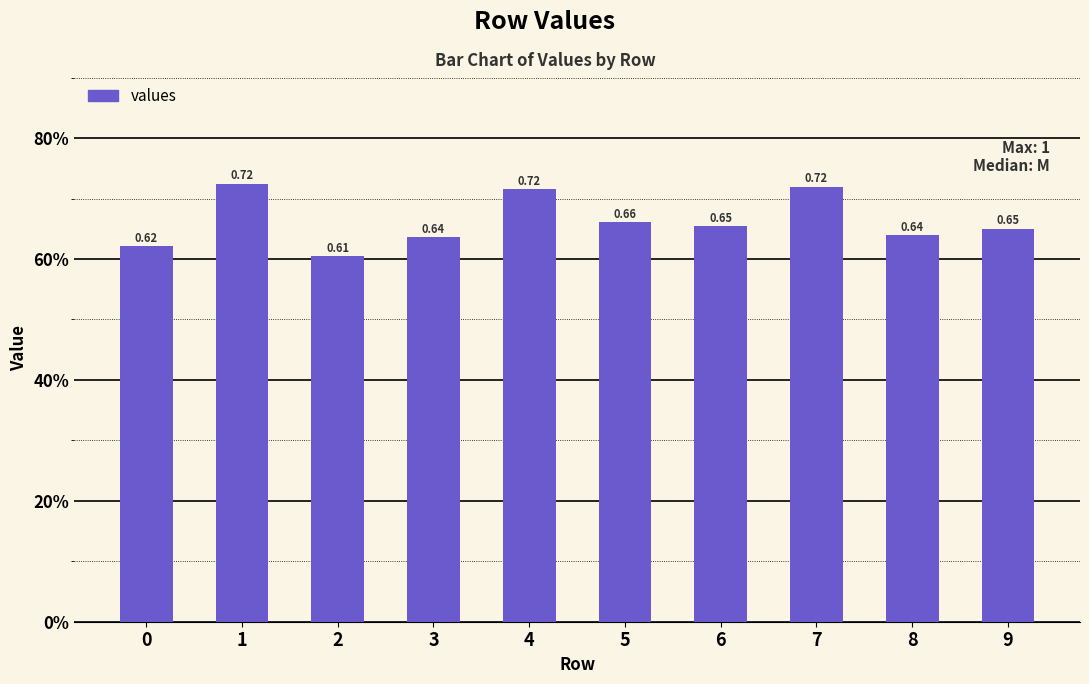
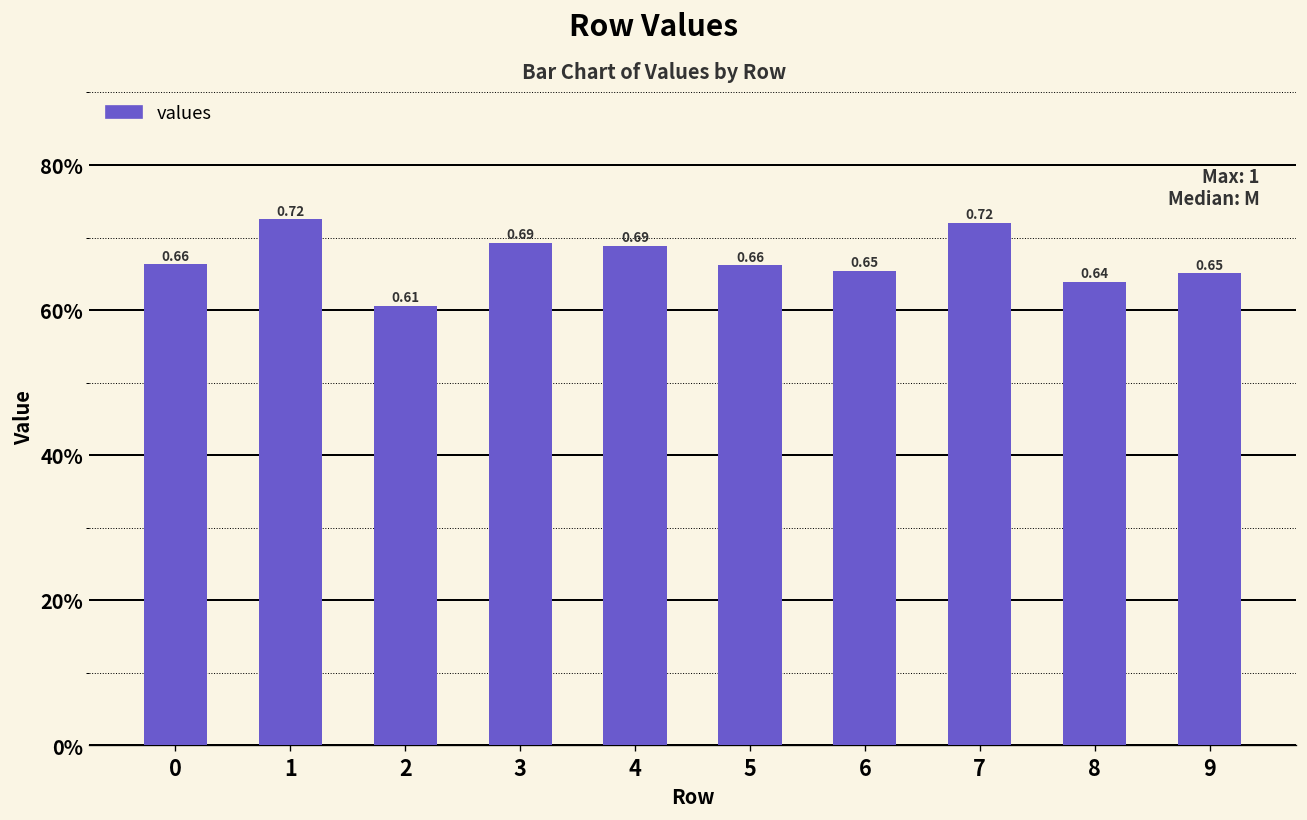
0: 0.62 -> 0.66
3: 0.64 -> 0.69
4: 0.72 -> 0.69
